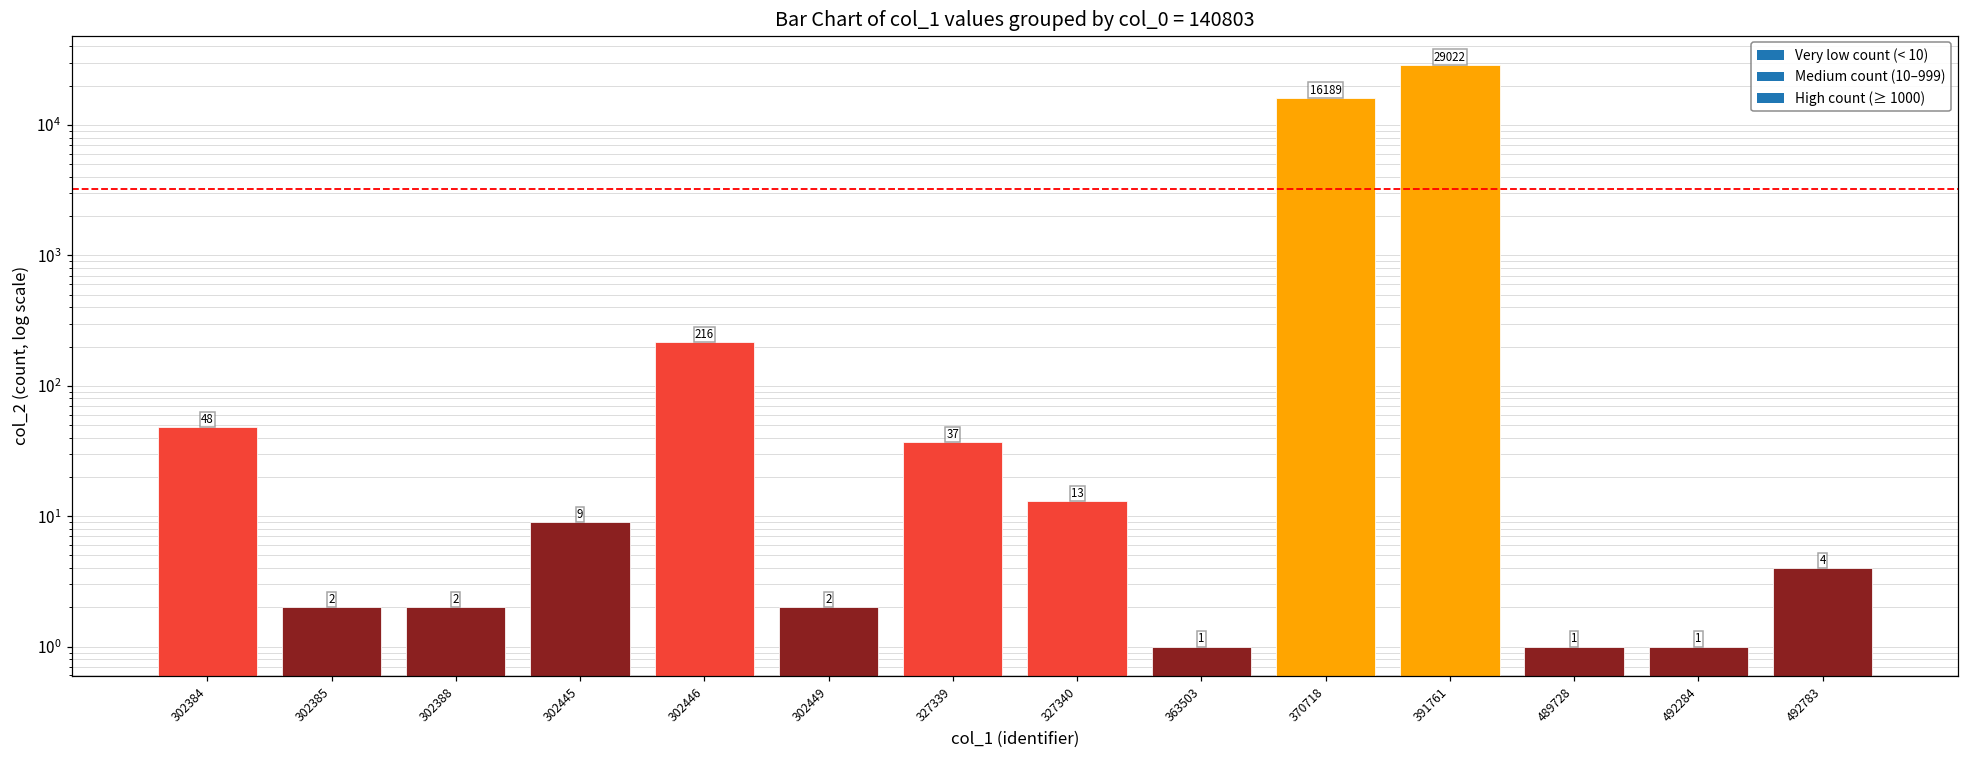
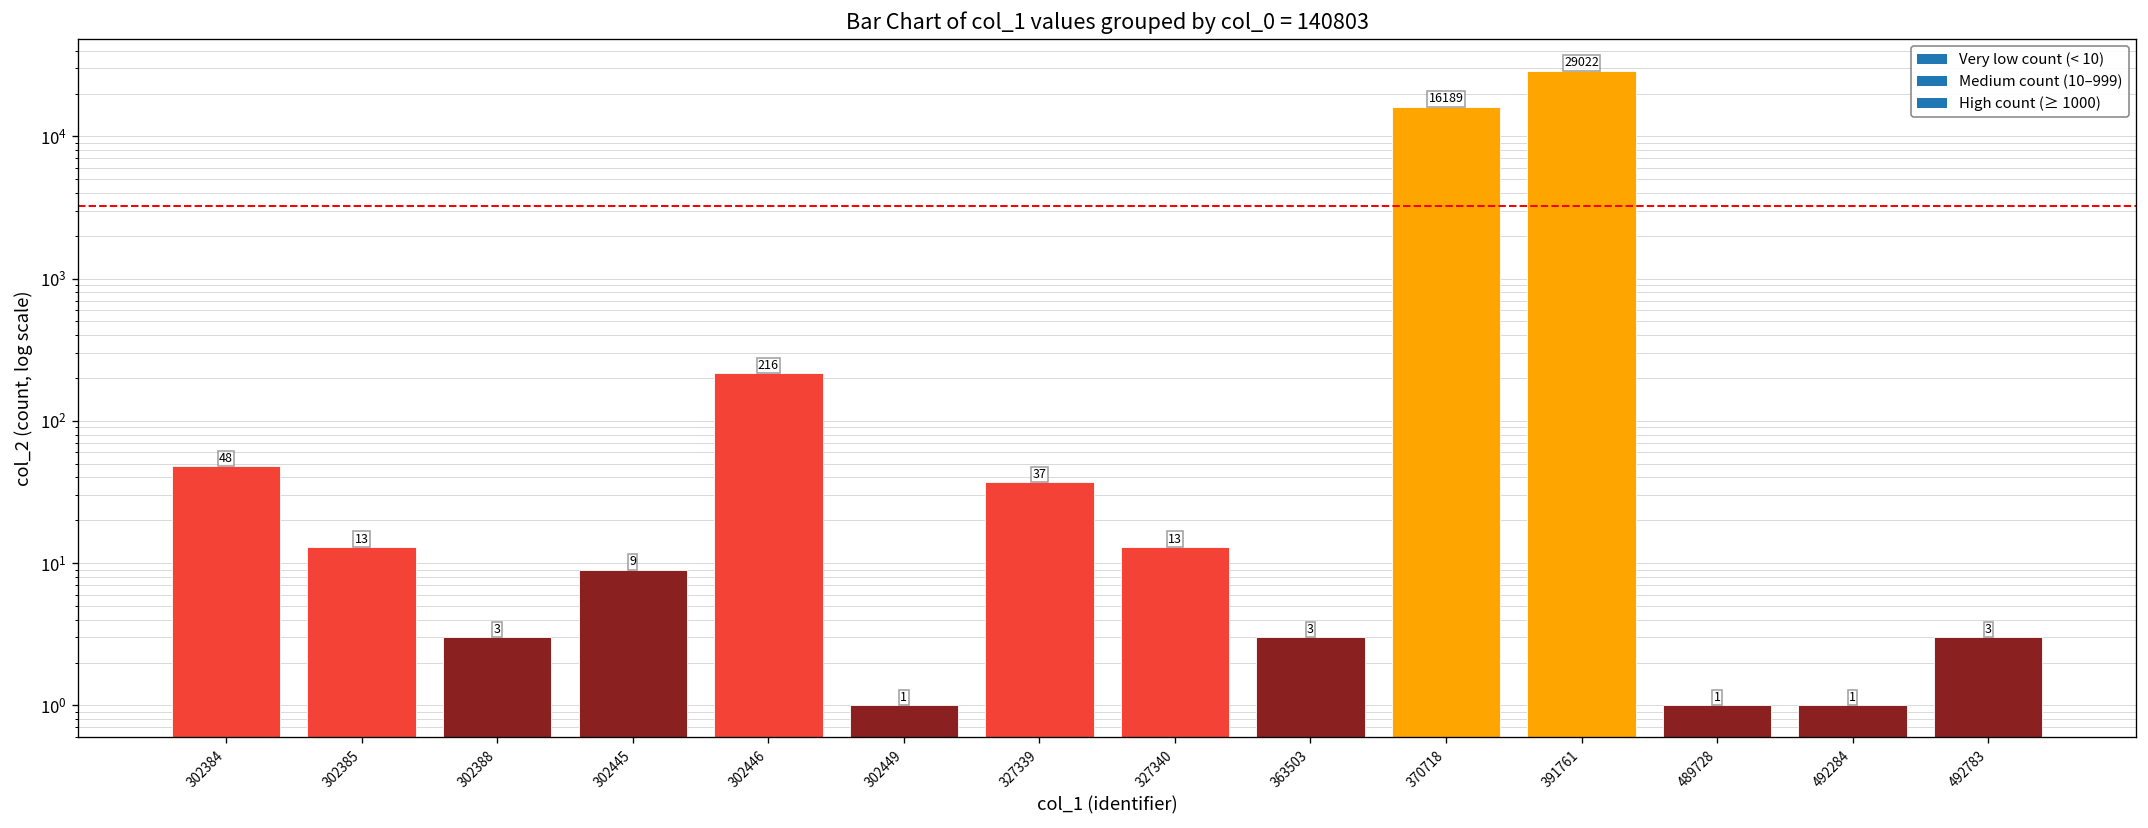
302385: 2 -> 13
302388: 2 -> 3
302449: 2 -> 1
363503: 1 -> 3
492783: 4 -> 3
